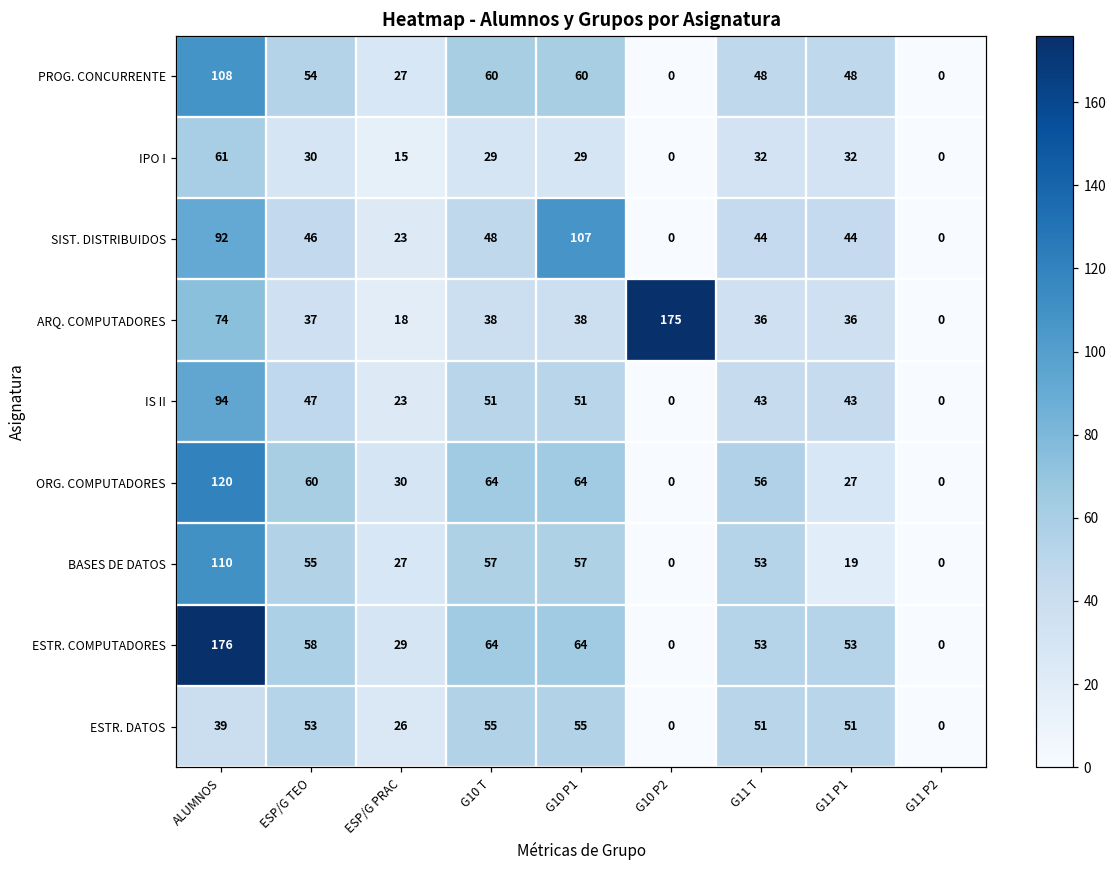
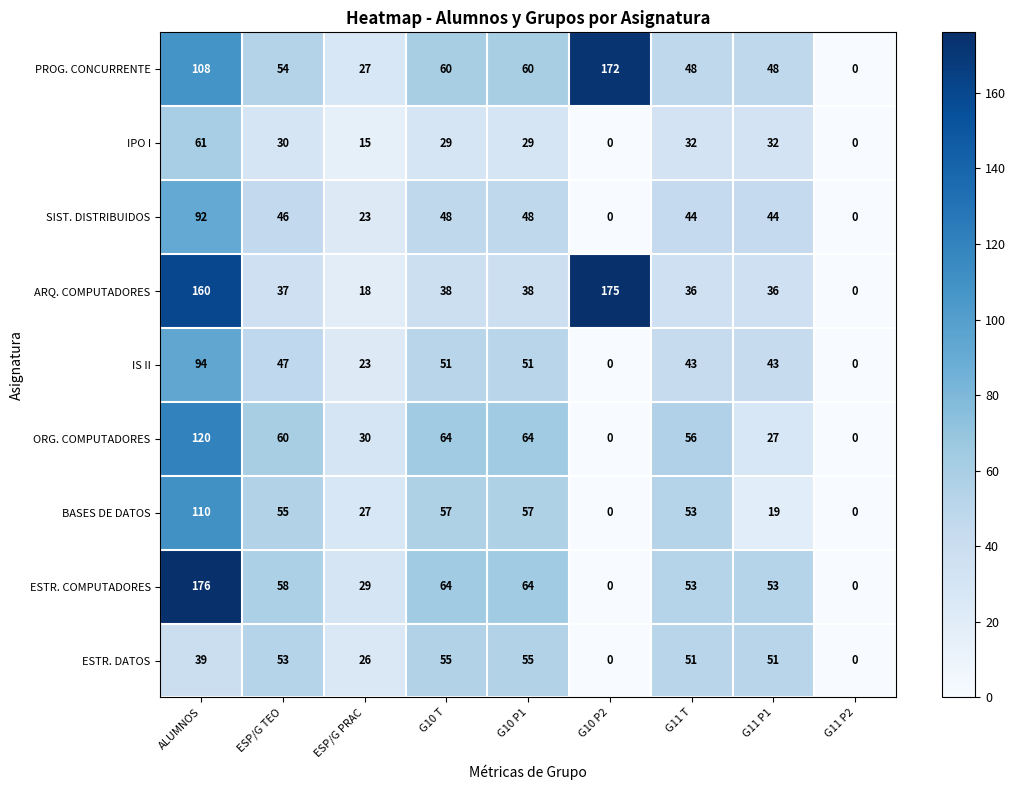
PROG. CONCURRENTE, G10 P2: 0 -> 172
SIST. DISTRIBUIDOS, G10 P1: 107 -> 48
ARQ. COMPUTADORES, ALUMNOS: 74 -> 160
